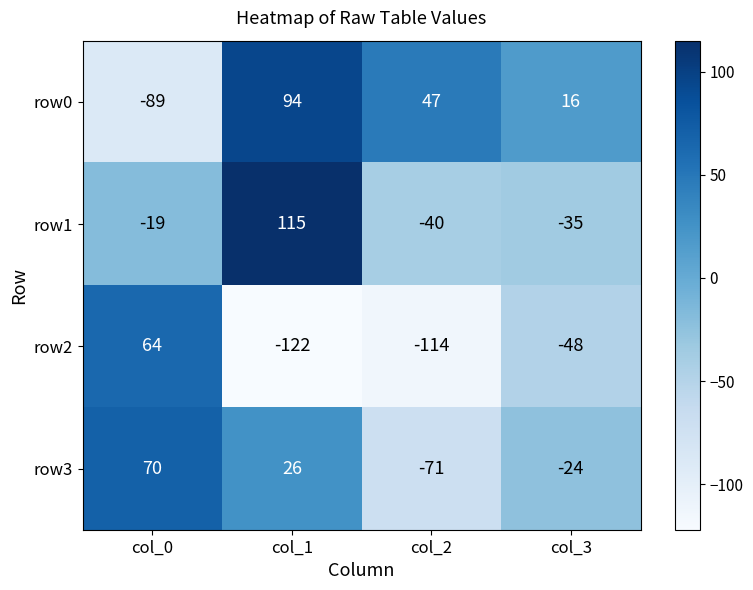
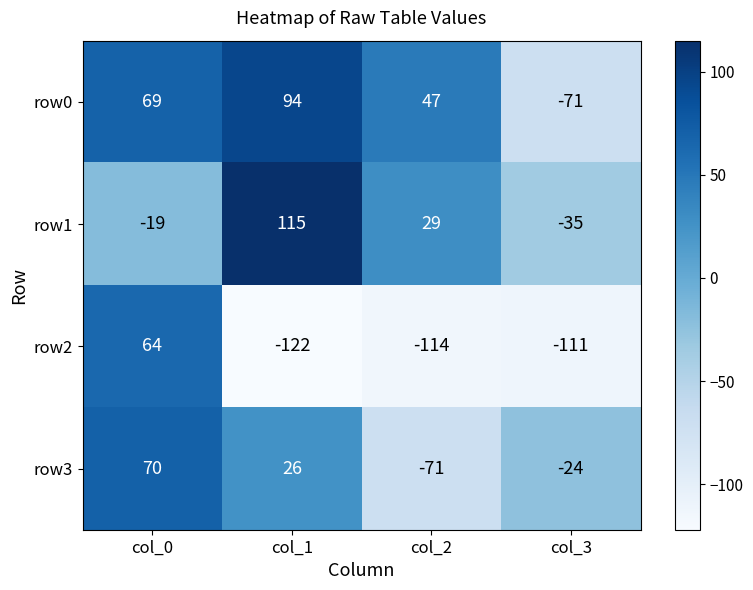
row0, col_0: -89 -> 69
row0, col_3: 16 -> -71
row1, col_2: -40 -> 29
row2, col_3: -48 -> -111
